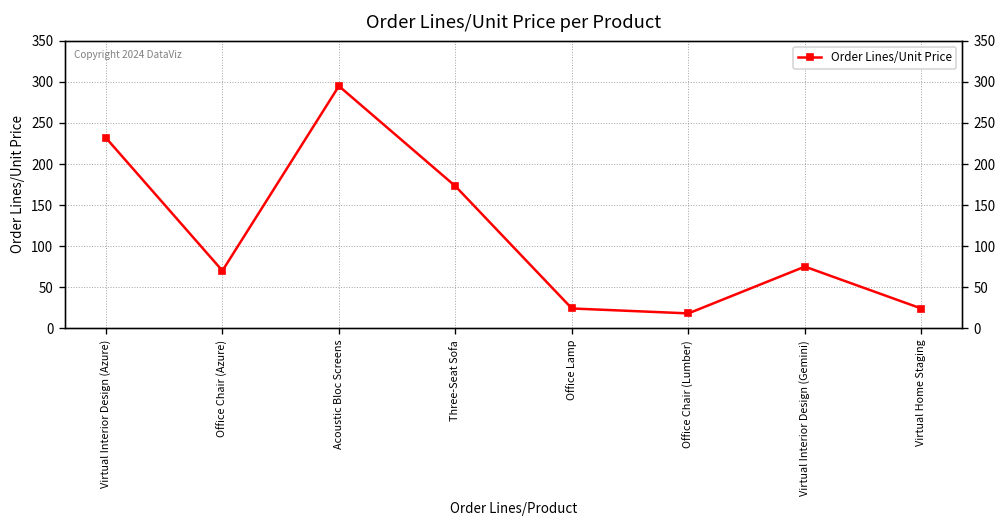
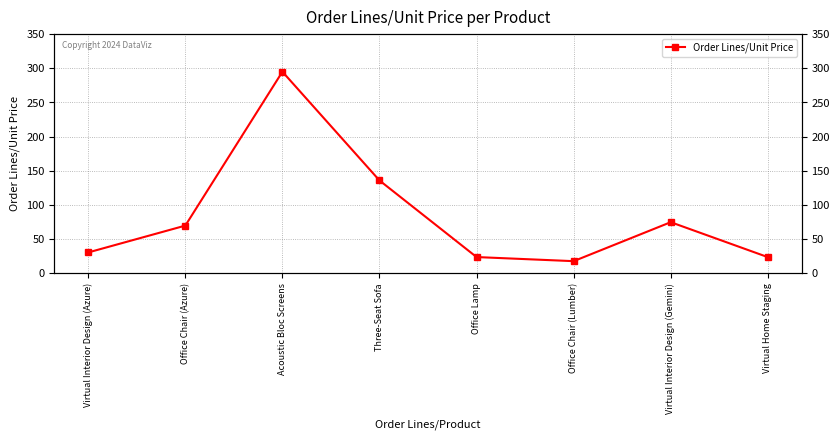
Virtual Interior Design (Azure): 230 -> 30
Three-Seat Sofa: 170 -> 140
